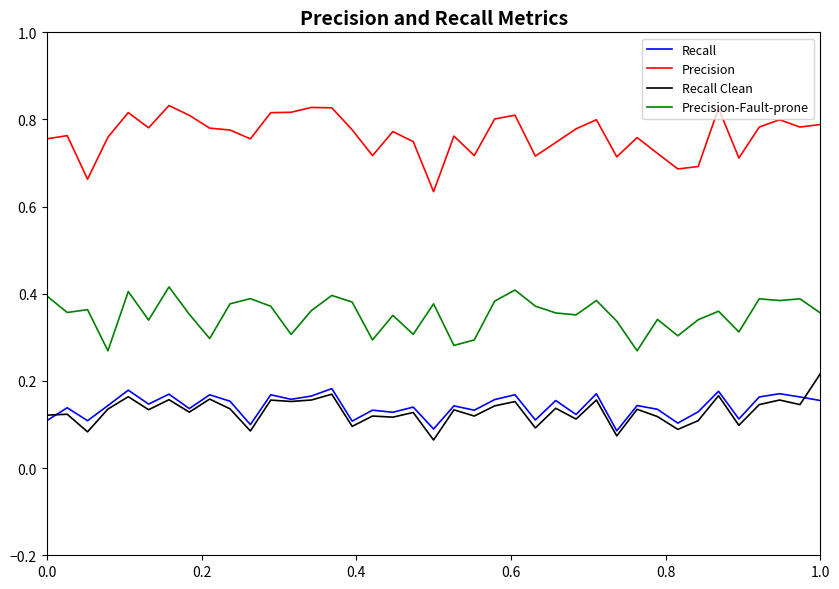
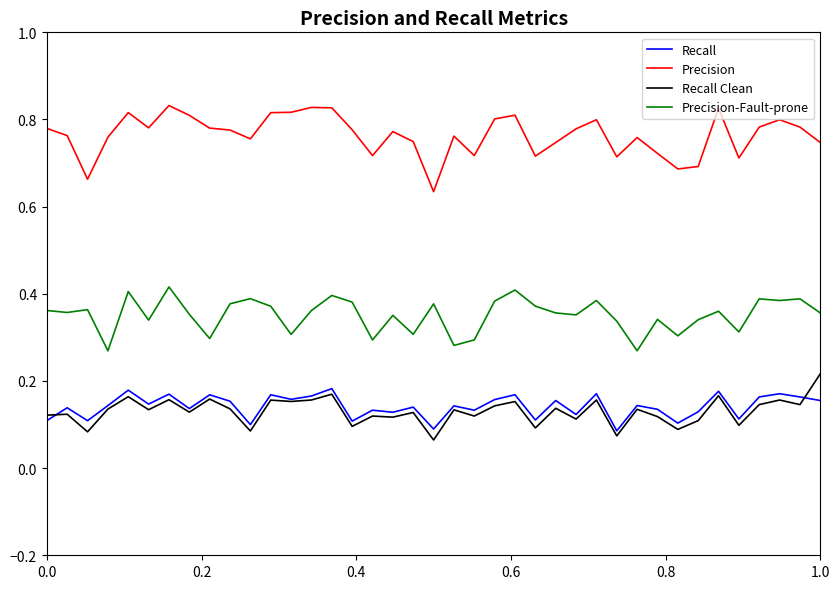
Precision, 0.0: 0.76 -> 0.78
Precision-Fault-prone, 0.0: 0.40 -> 0.36
Precision, 1.0: 0.79 -> 0.75
